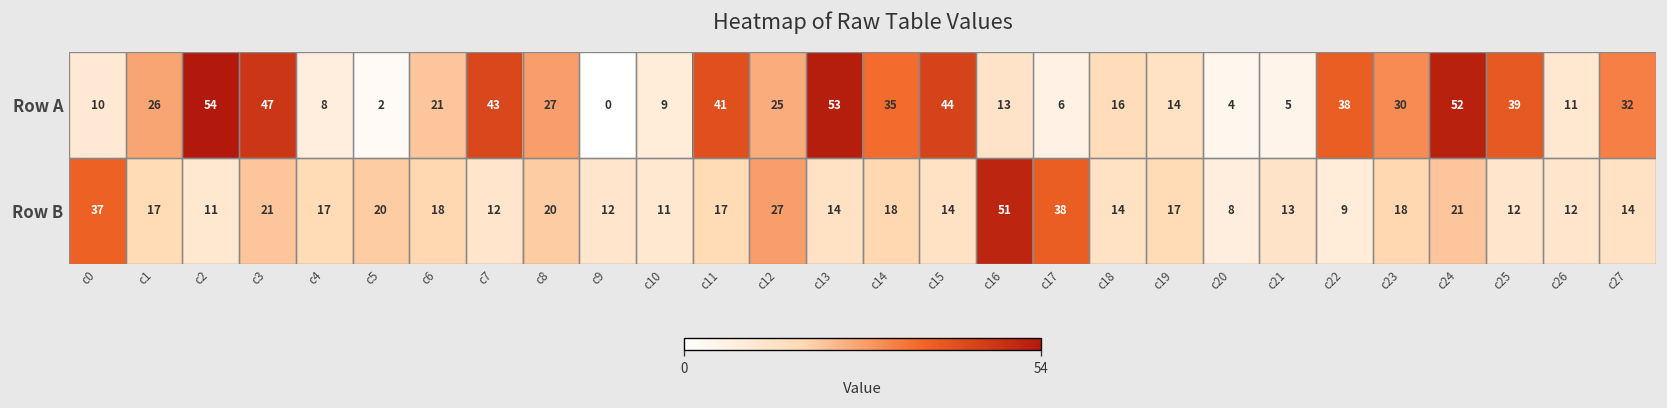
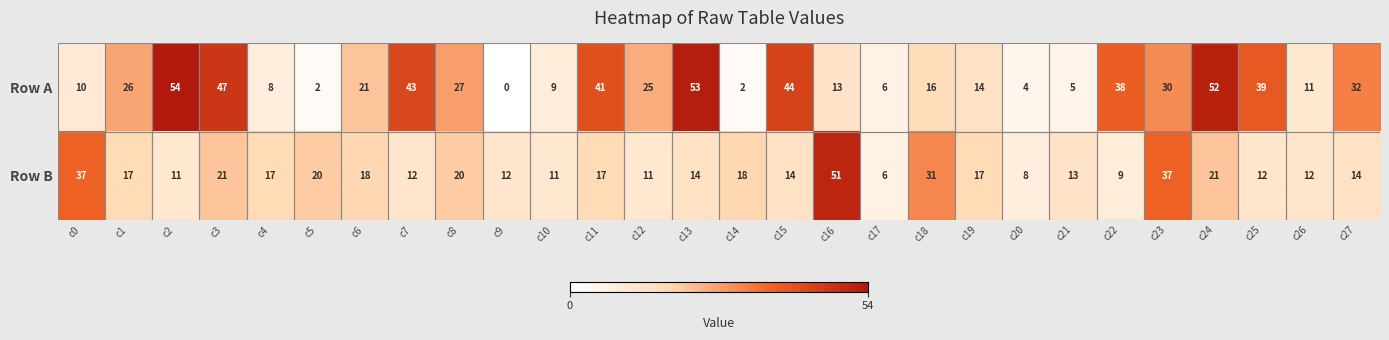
Row A, c14: 35 -> 2
Row B, c12: 27 -> 11
Row B, c17: 38 -> 6
Row B, c18: 14 -> 31
Row B, c23: 18 -> 37
